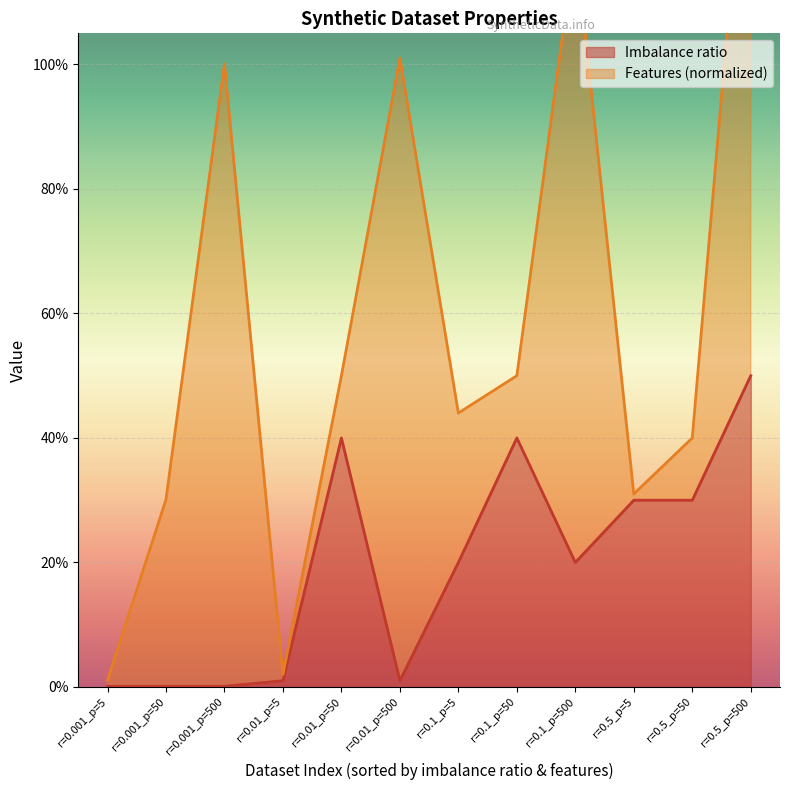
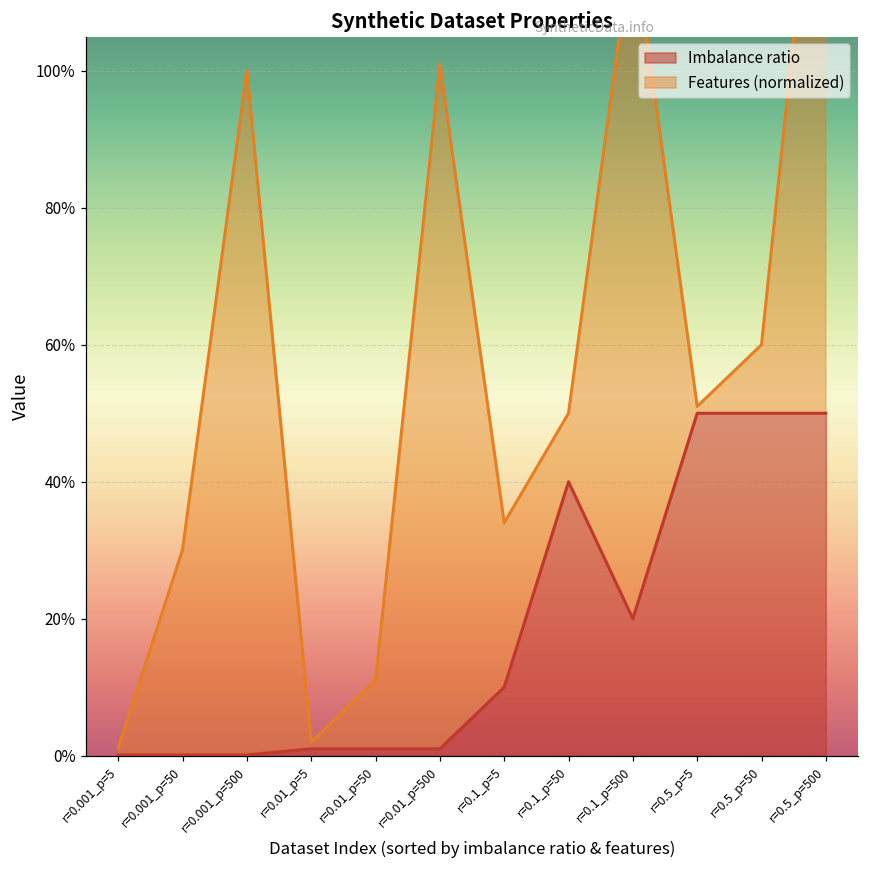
Imbalance ratio, r=0.01_p=50: 40% -> 1%
Imbalance ratio, r=0.1_p=5: 20% -> 10%
Imbalance ratio, r=0.5_p=5: 30% -> 50%
Imbalance ratio, r=0.5_p=50: 30% -> 50%
